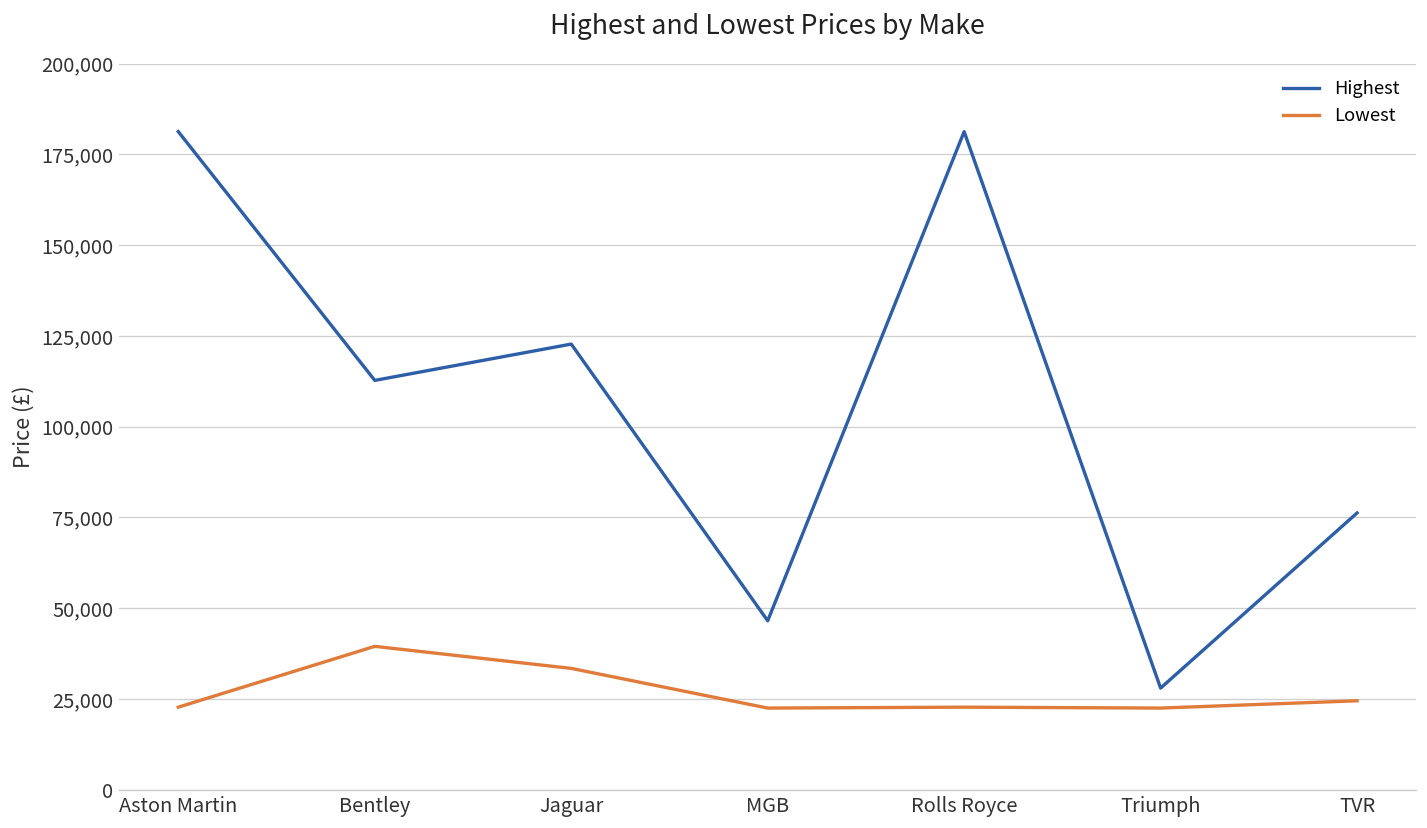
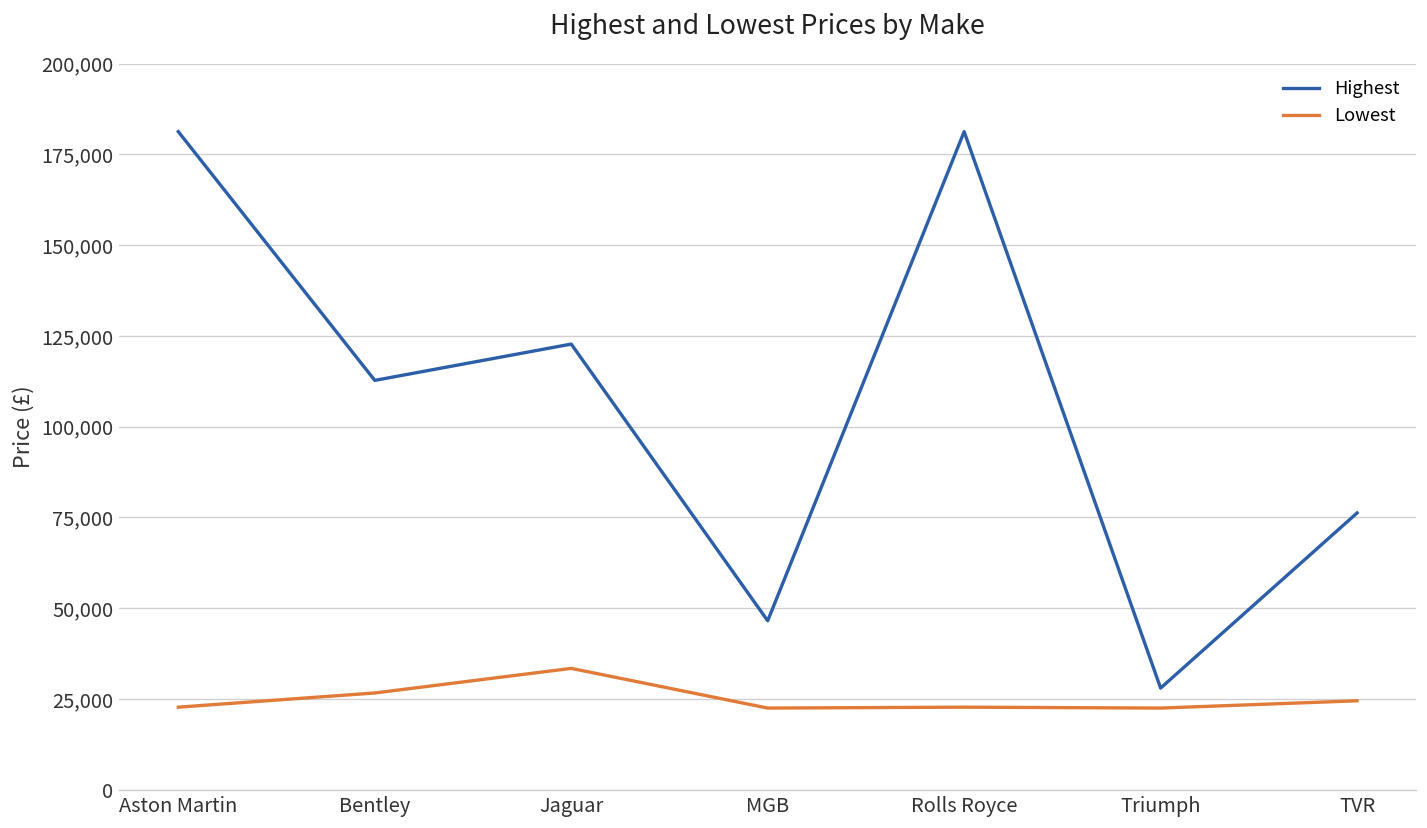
Lowest, Bentley: 40,000 -> 27,000
